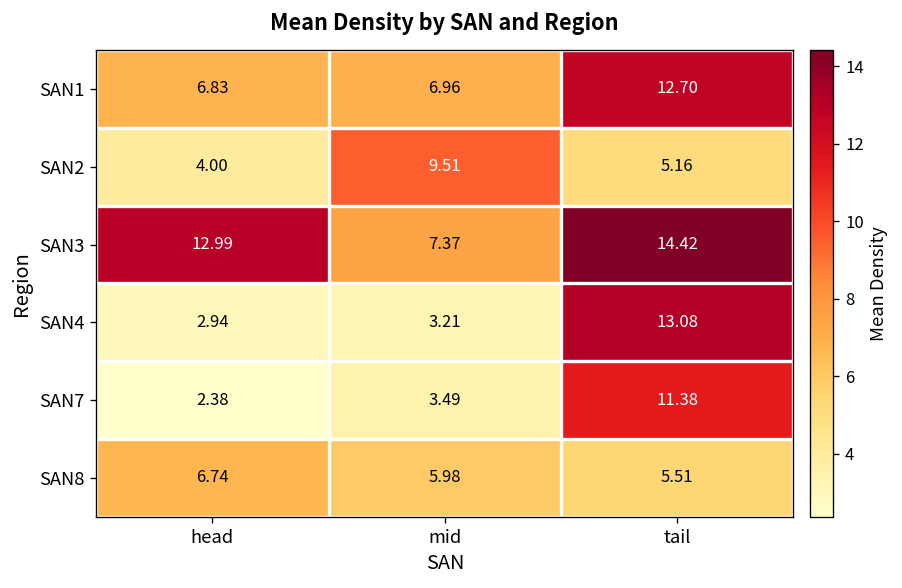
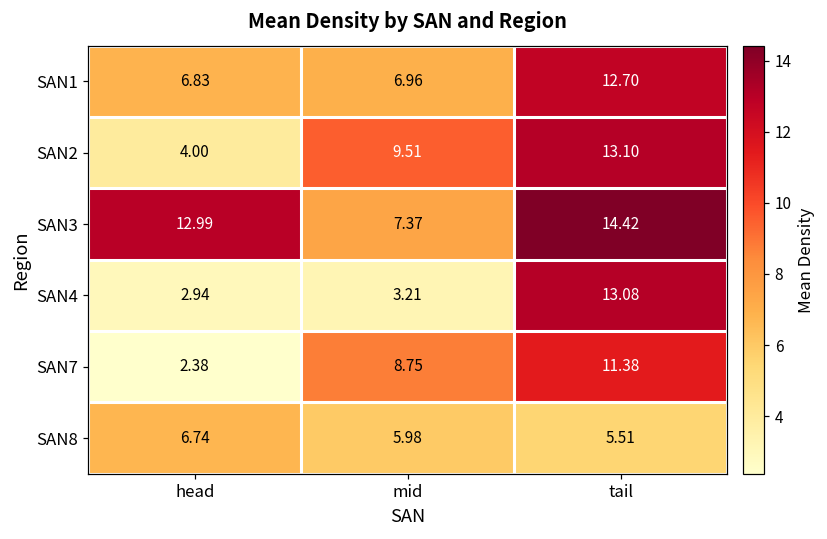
SAN2, tail: 5.16 -> 13.10
SAN7, mid: 3.49 -> 8.75
